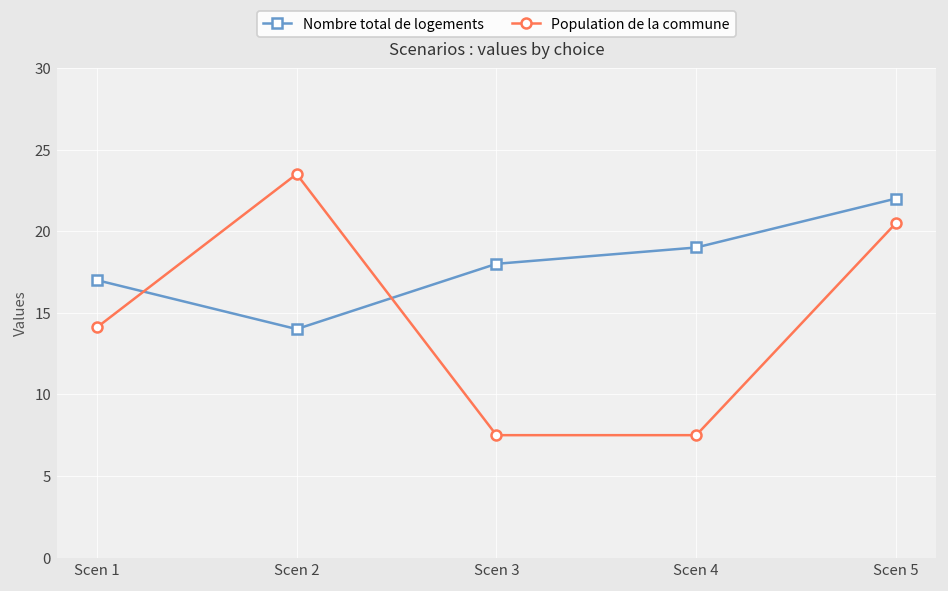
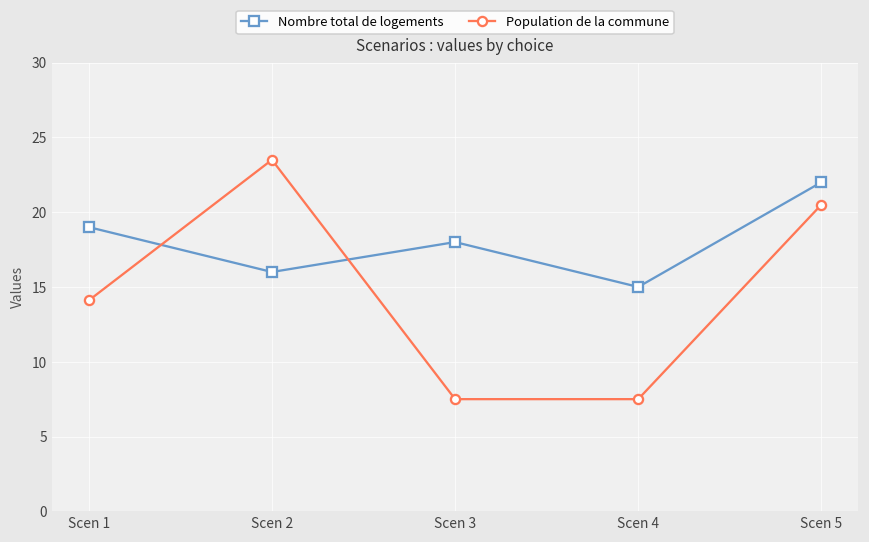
Nombre total de logements, Scen 1: 17 -> 19
Nombre total de logements, Scen 2: 14 -> 16
Nombre total de logements, Scen 4: 19 -> 15
